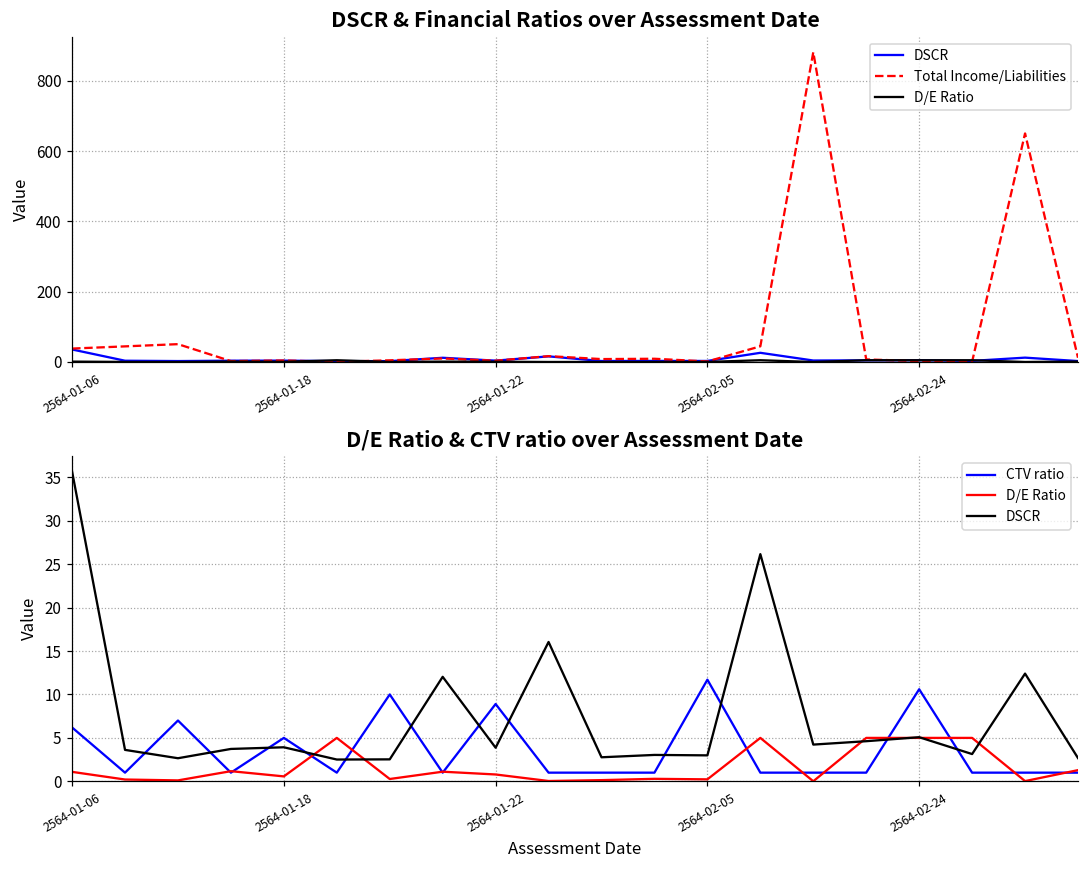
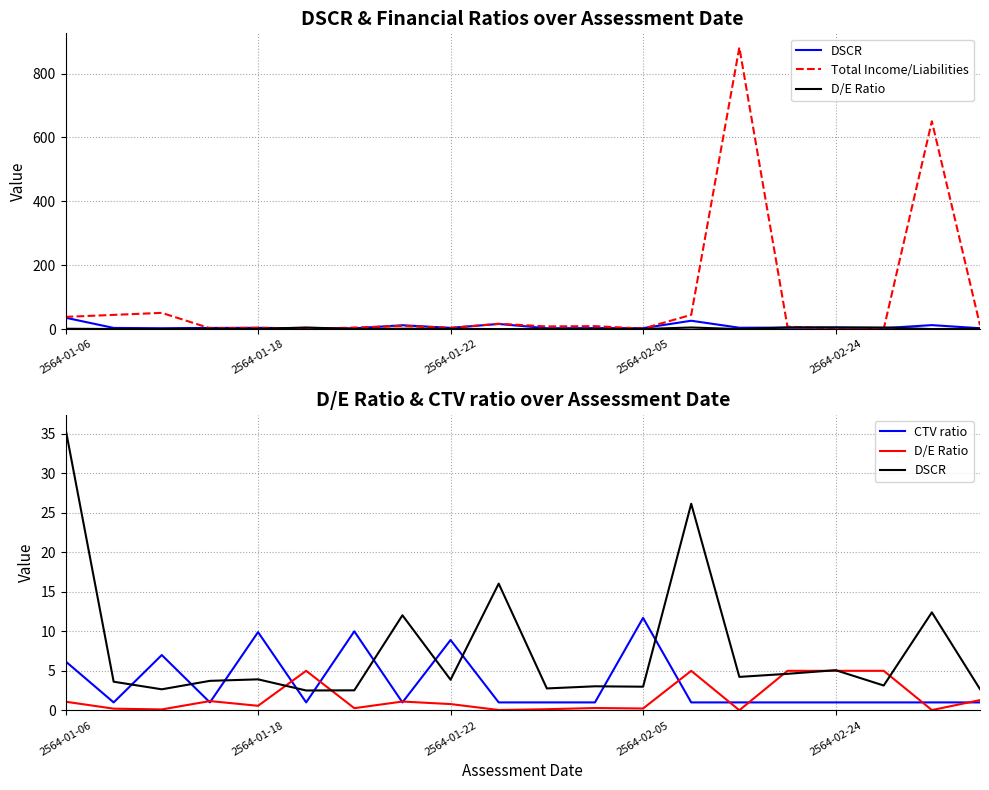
D/E Ratio & CTV ratio over Assessment Date, CTV ratio, 2564-01-18: 5 -> 10
D/E Ratio & CTV ratio over Assessment Date, CTV ratio, 2564-02-24: 11 -> 1
